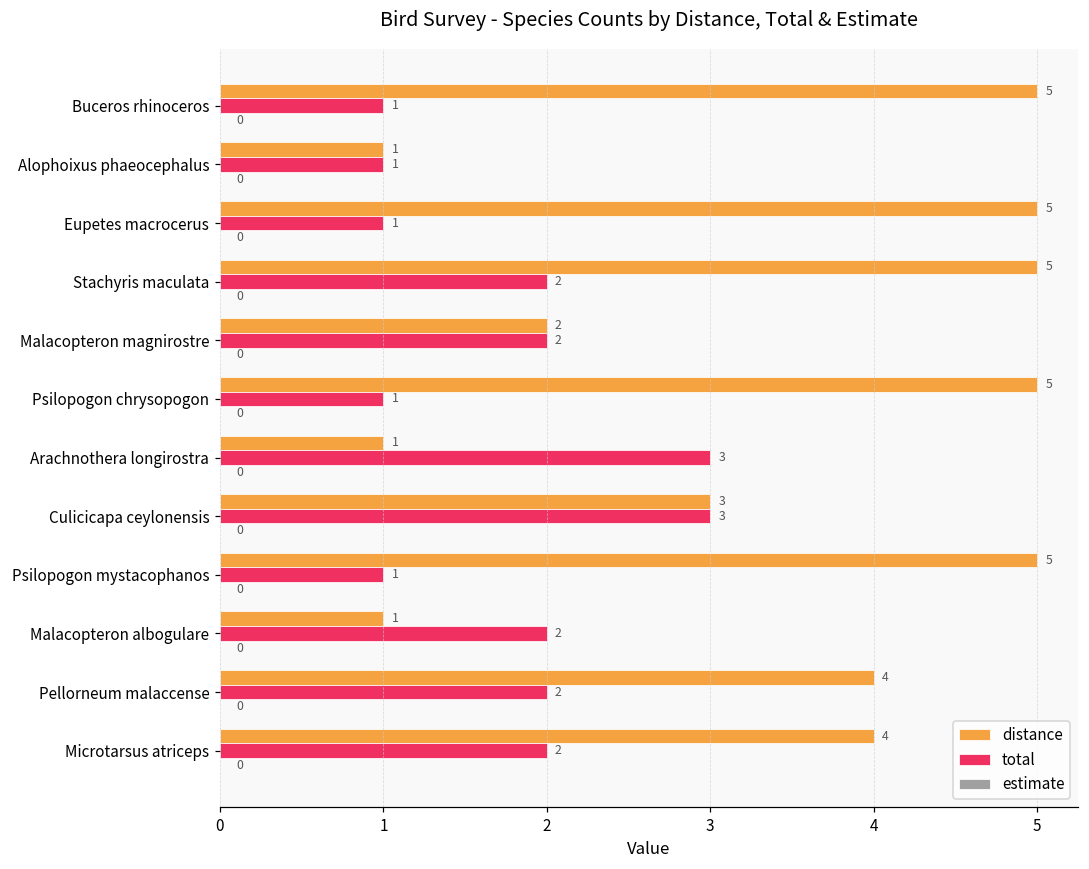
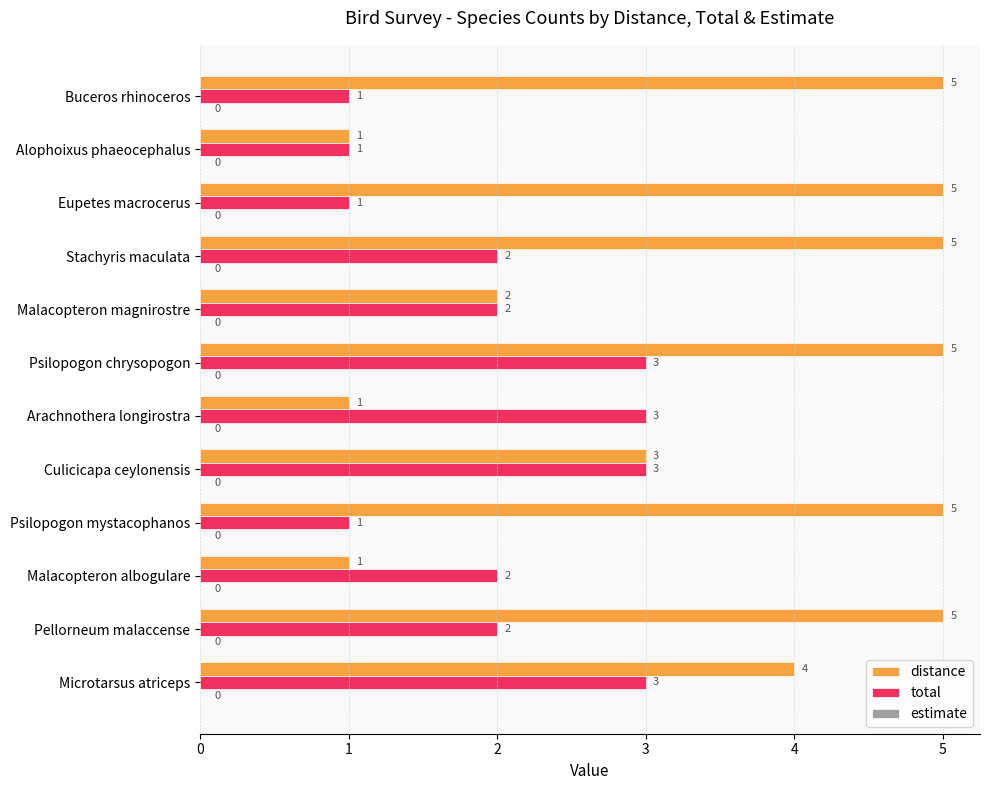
total, Psilopogon chrysopogon: 1 -> 3
distance, Pellorneum malaccense: 4 -> 5
total, Microtarsus atriceps: 2 -> 3
